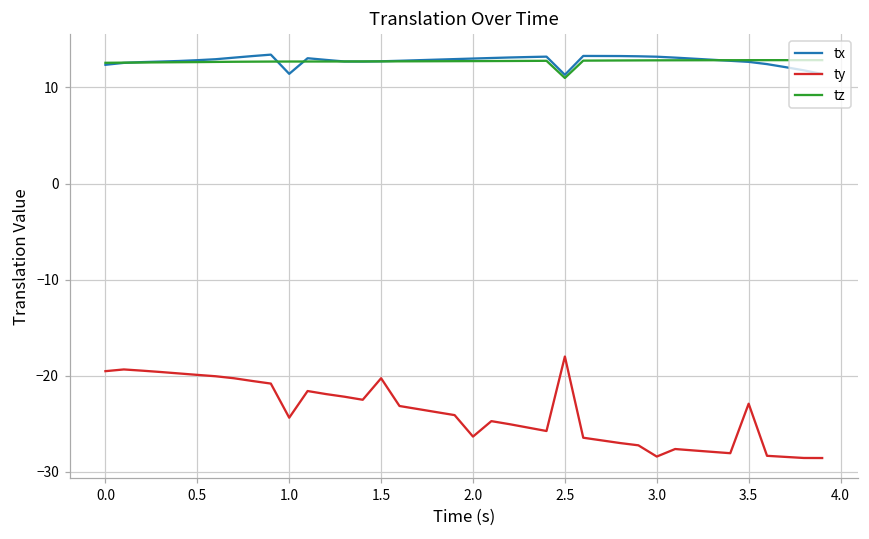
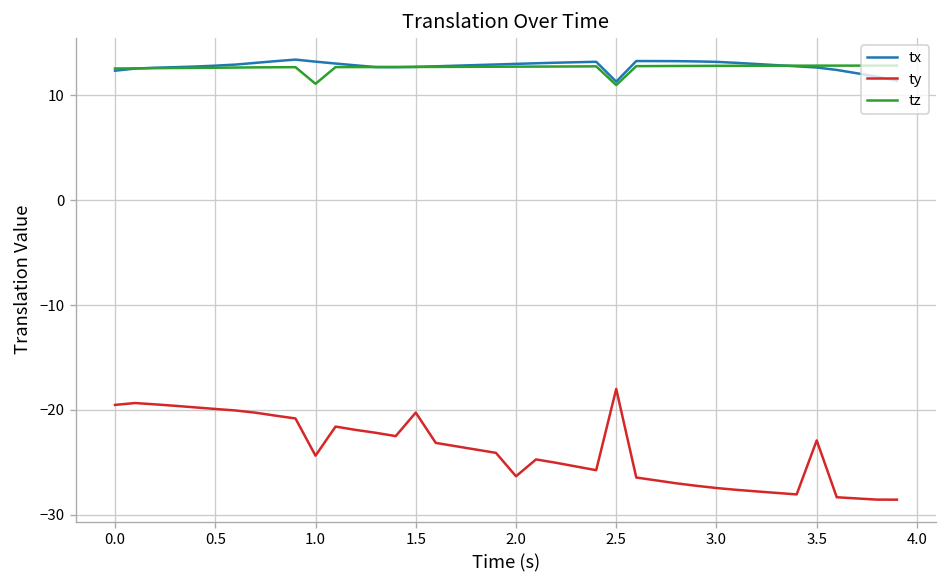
tx, 1.0: 11 -> 13
tz, 1.0: 13 -> 11
ty, 3.0: -28 -> -27
